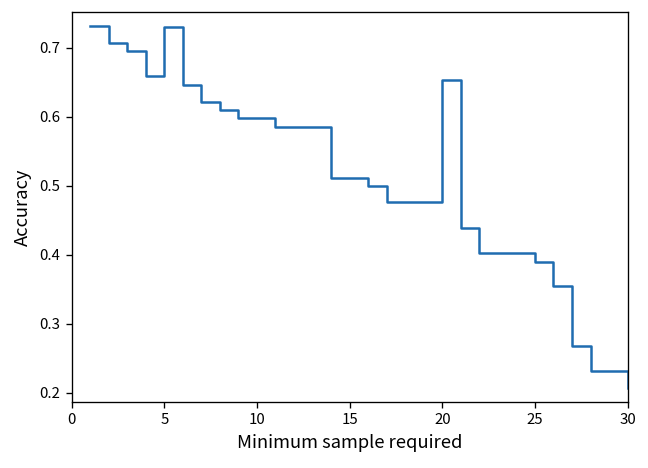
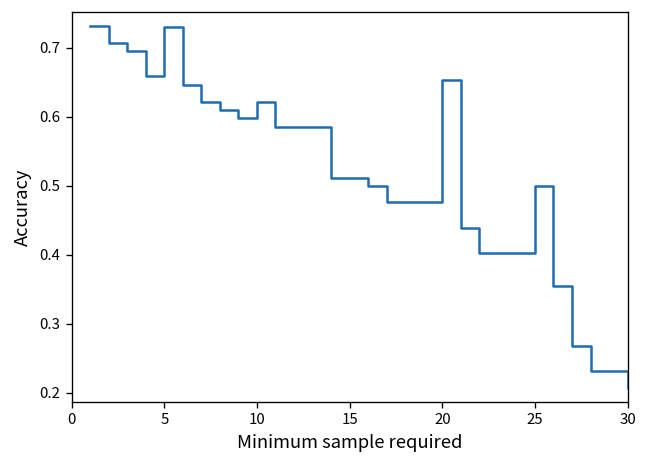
10: 0.60 -> 0.62
25: 0.39 -> 0.50
